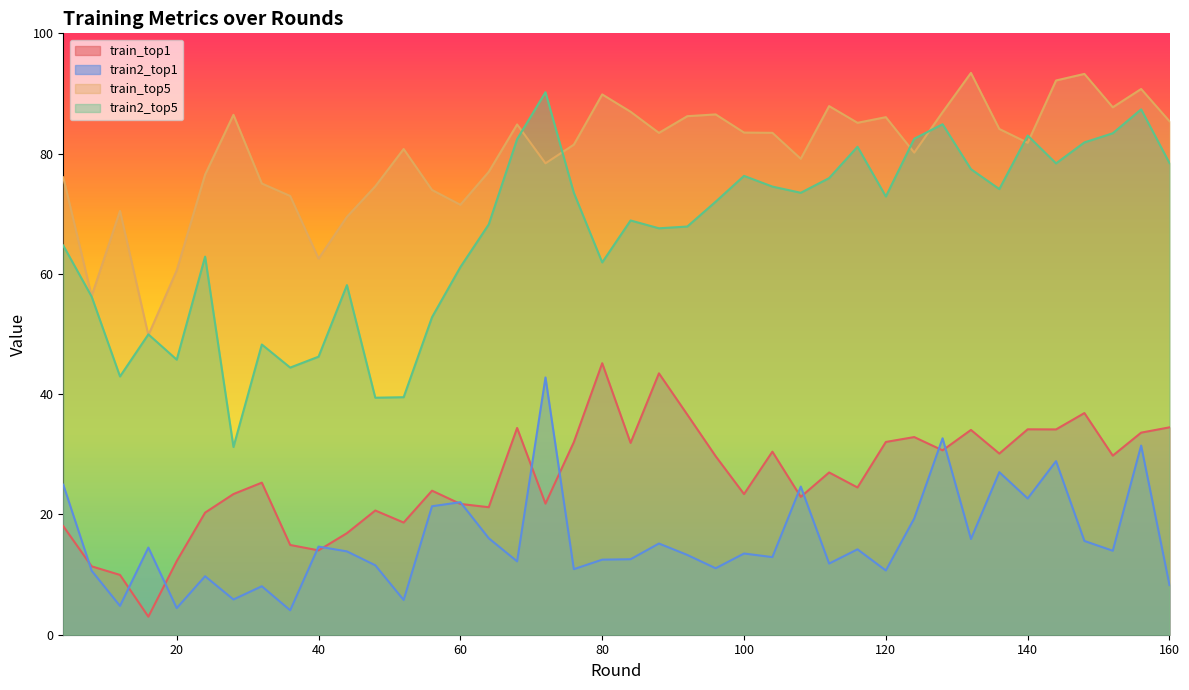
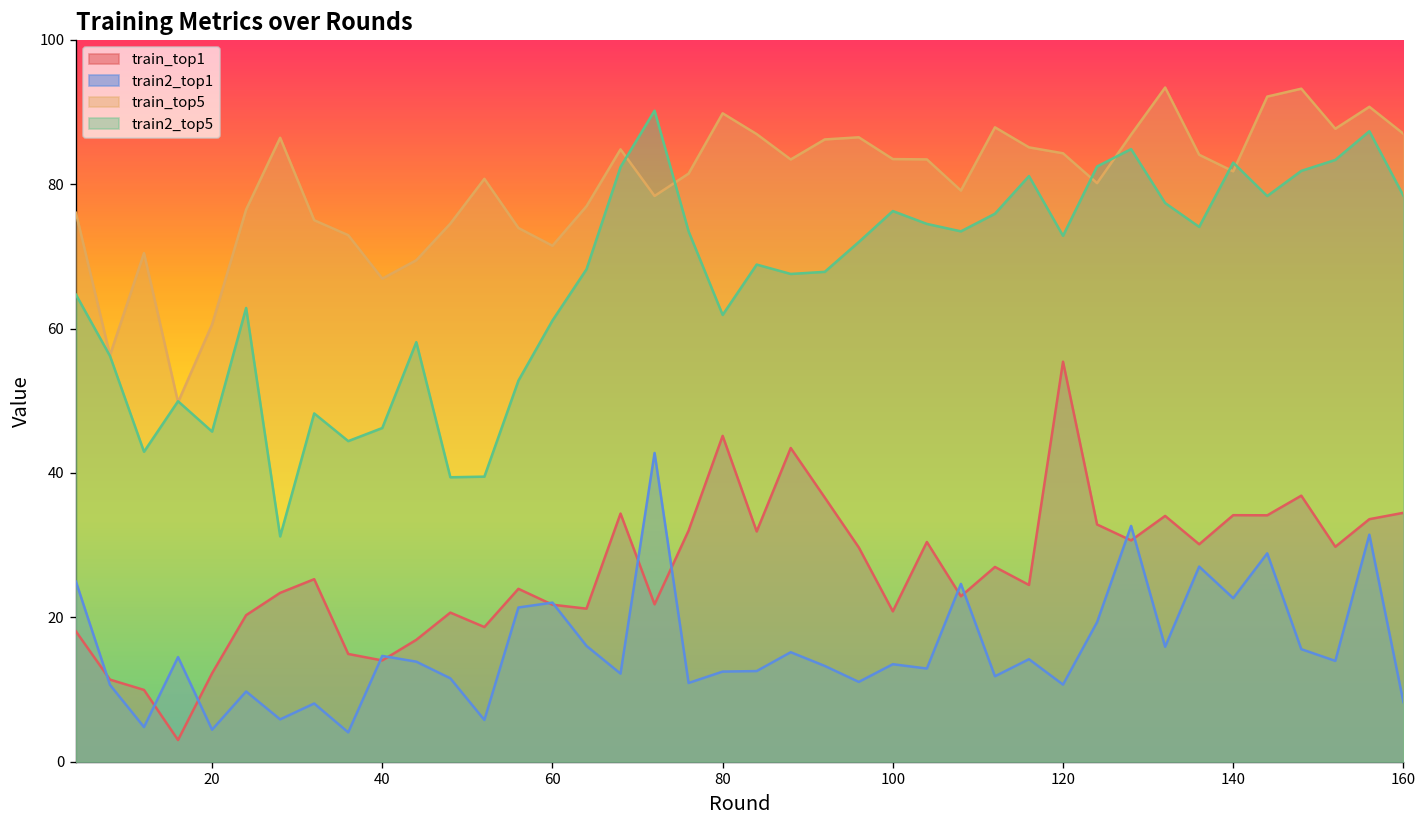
train_top5, 40: 63 -> 67
train_top1, 100: 23 -> 21
train_top1, 120: 32 -> 55
train_top5, 120: 86 -> 84
train_top5, 160: 85 -> 87
